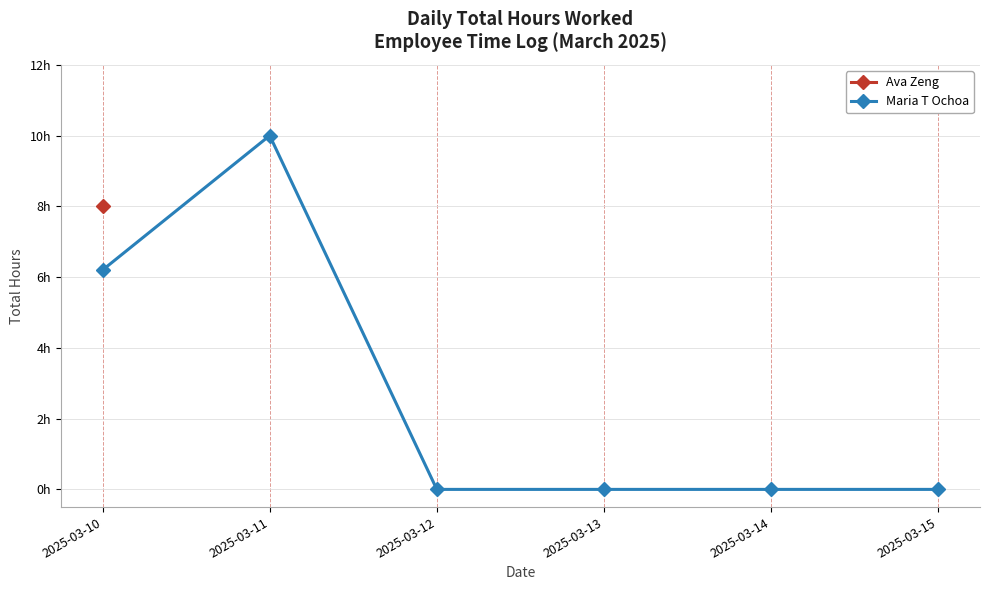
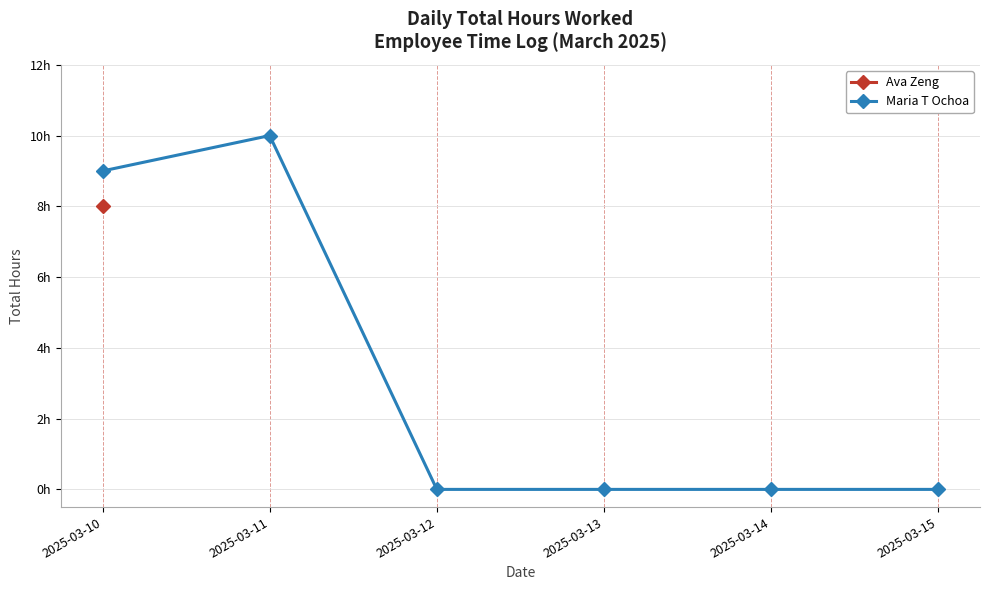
Maria T Ochoa, 2025-03-10: 6.2h -> 9.0h
